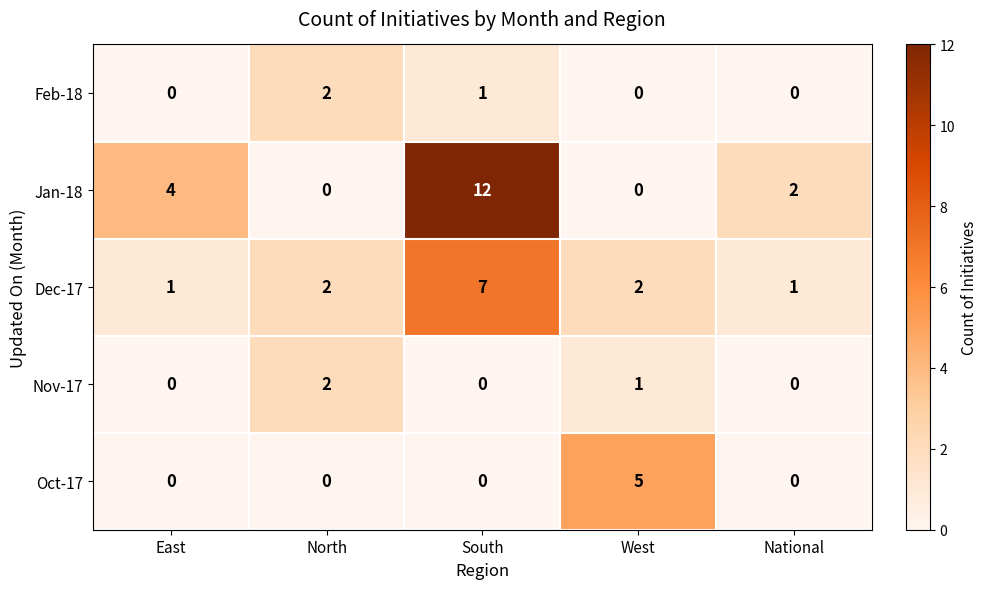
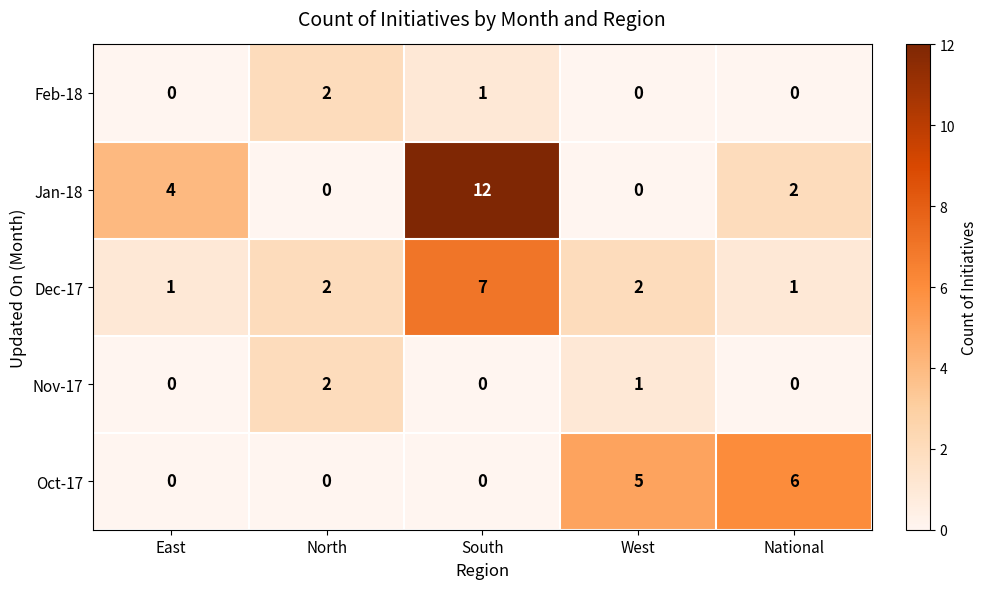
Oct-17, National: 0 -> 6
